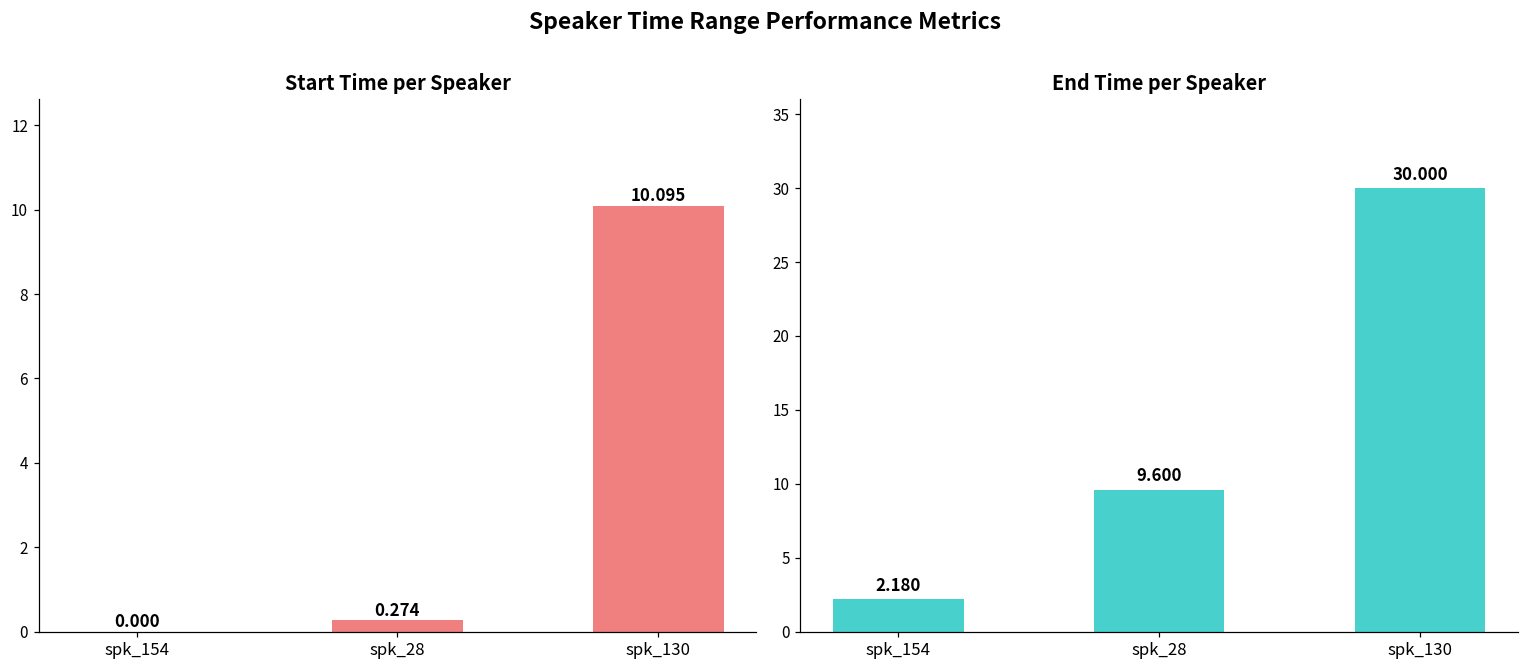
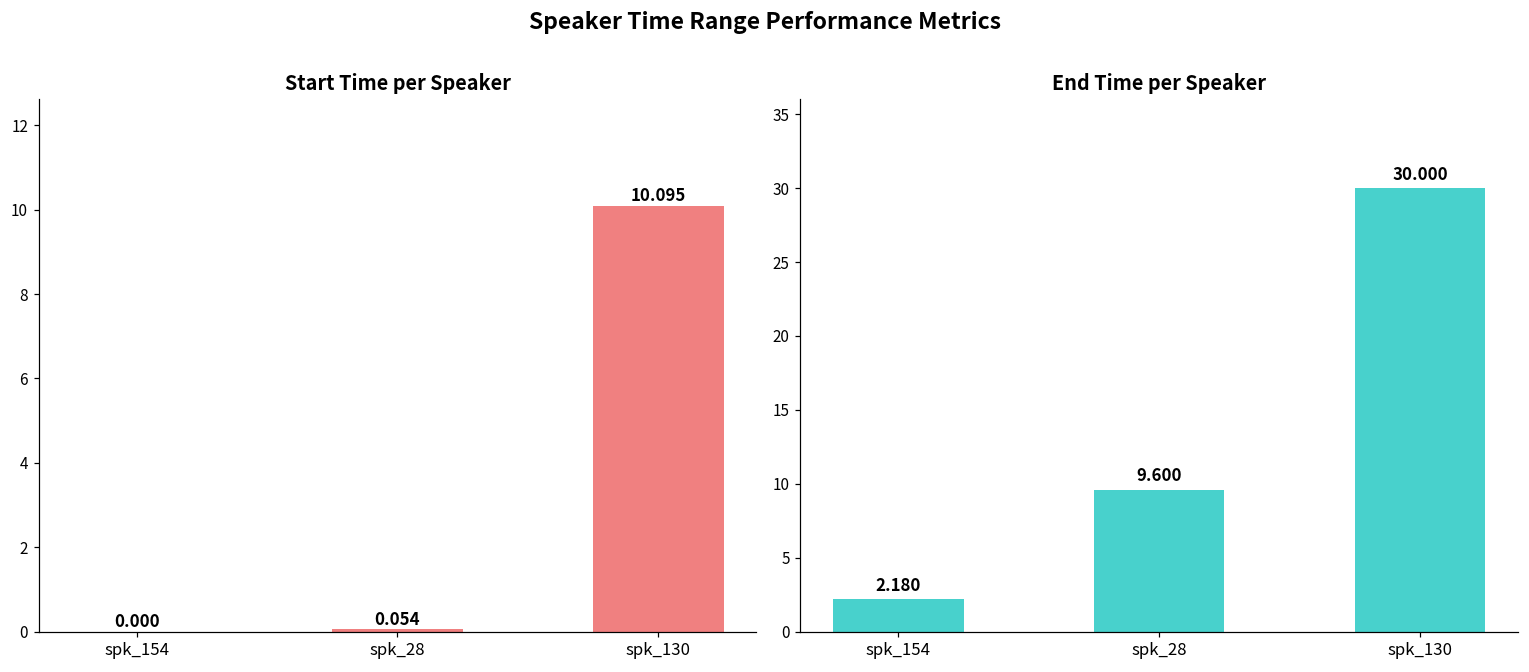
Start Time per Speaker, spk_28: 0.274 -> 0.054
